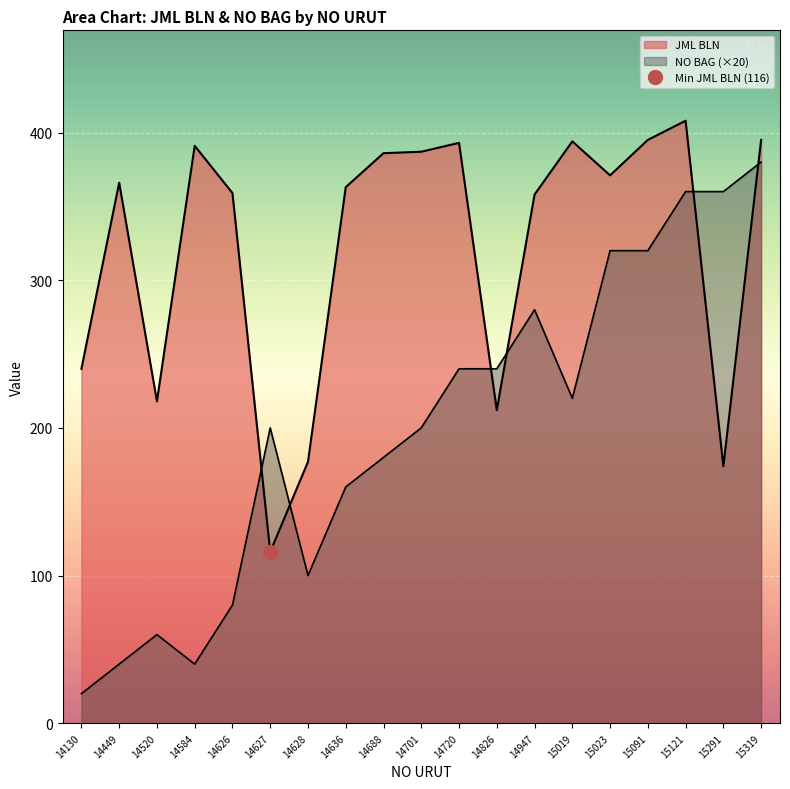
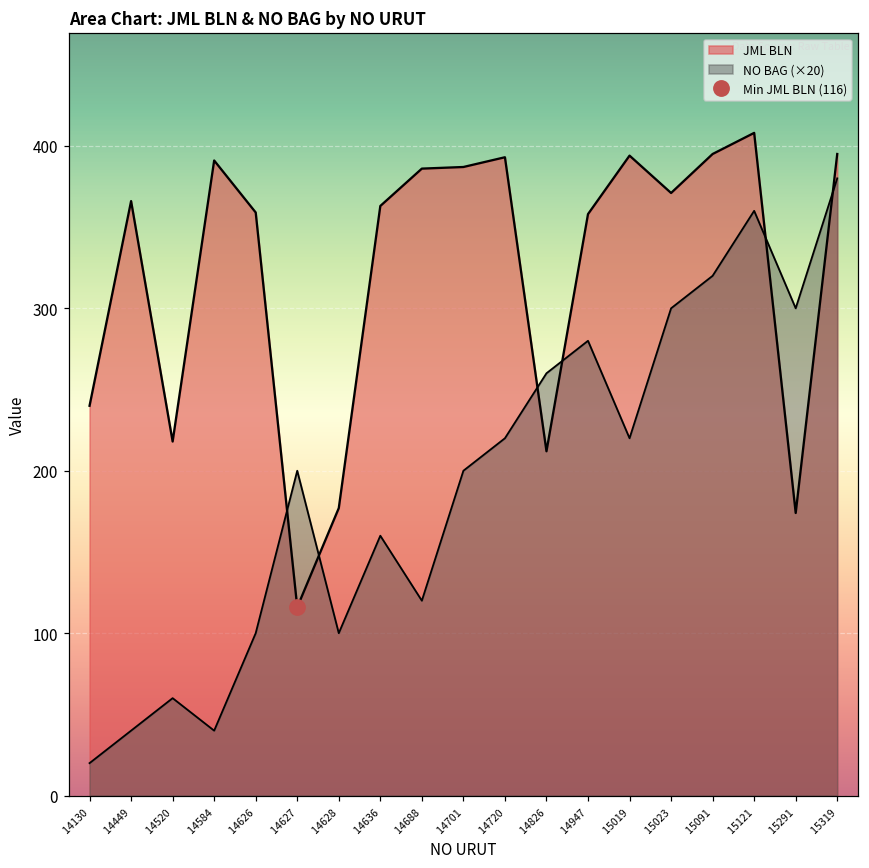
NO BAG (×20), 14626: 80 -> 100
NO BAG (×20), 14688: 180 -> 120
NO BAG (×20), 14720: 240 -> 220
NO BAG (×20), 14826: 240 -> 260
NO BAG (×20), 15023: 320 -> 300
NO BAG (×20), 15291: 360 -> 300
